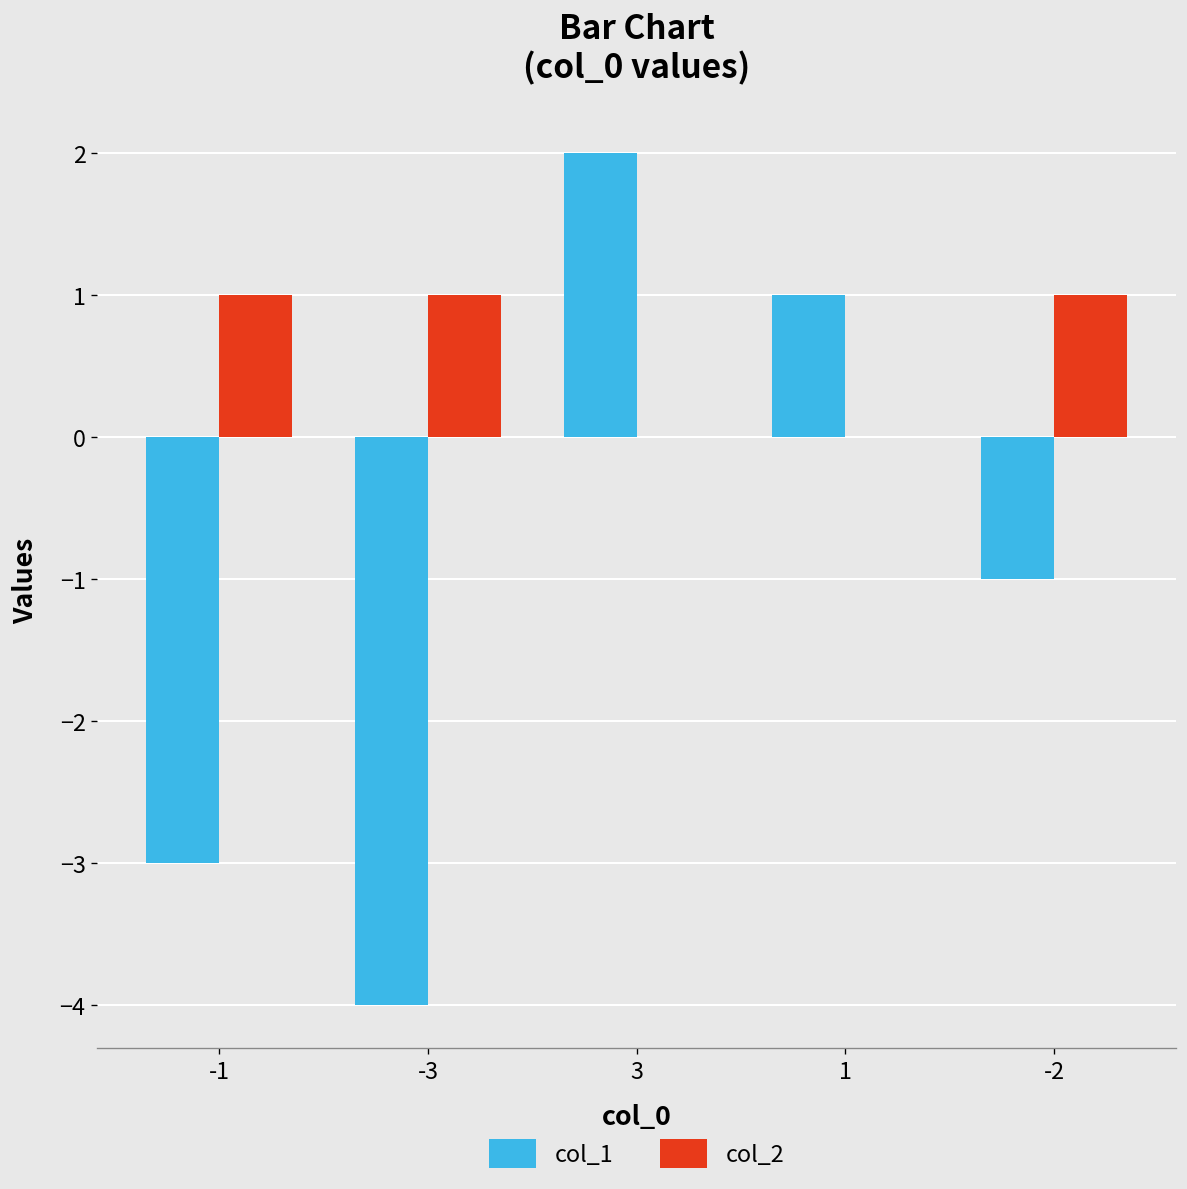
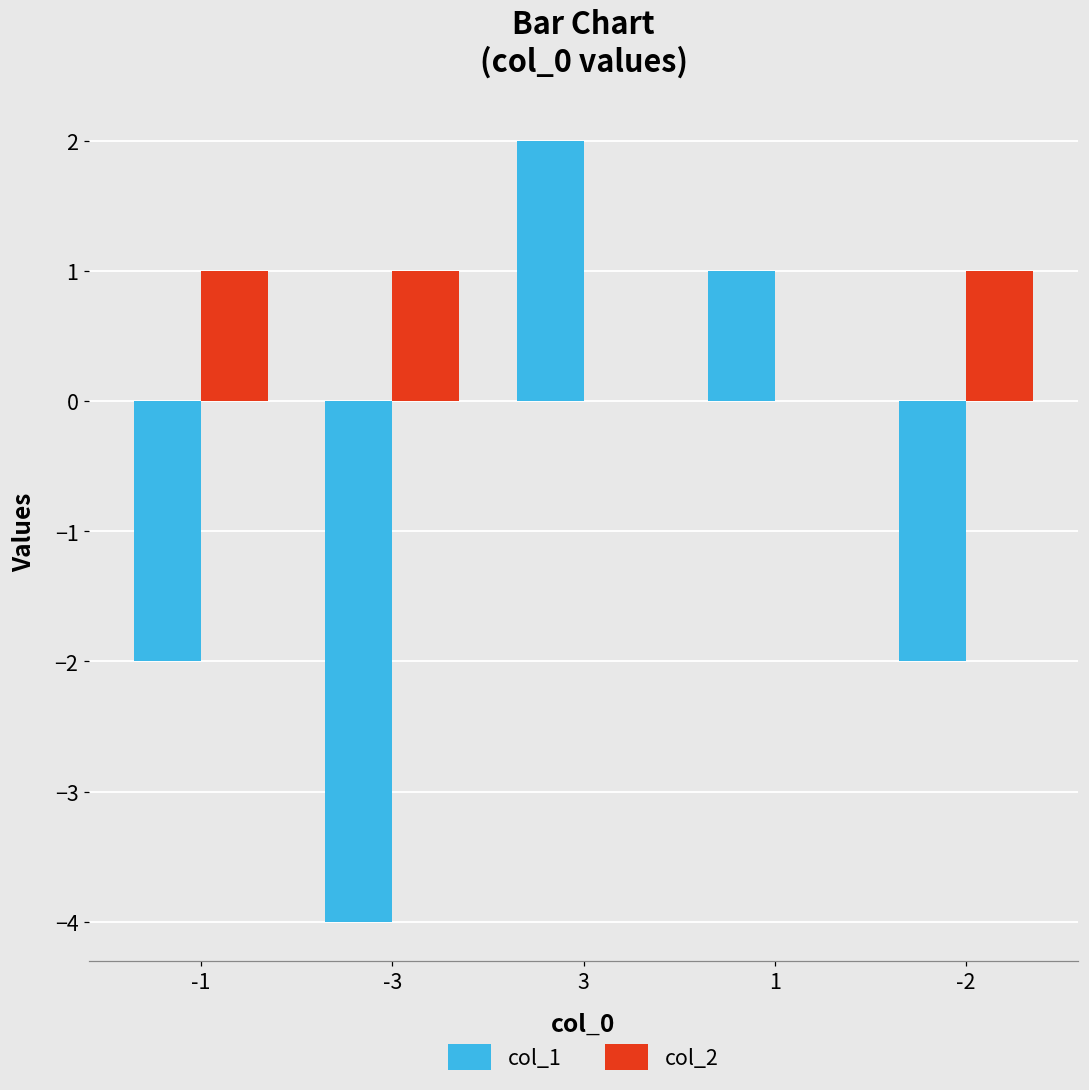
col_1, -1: -3 -> -2
col_1, -2: -1 -> -2
